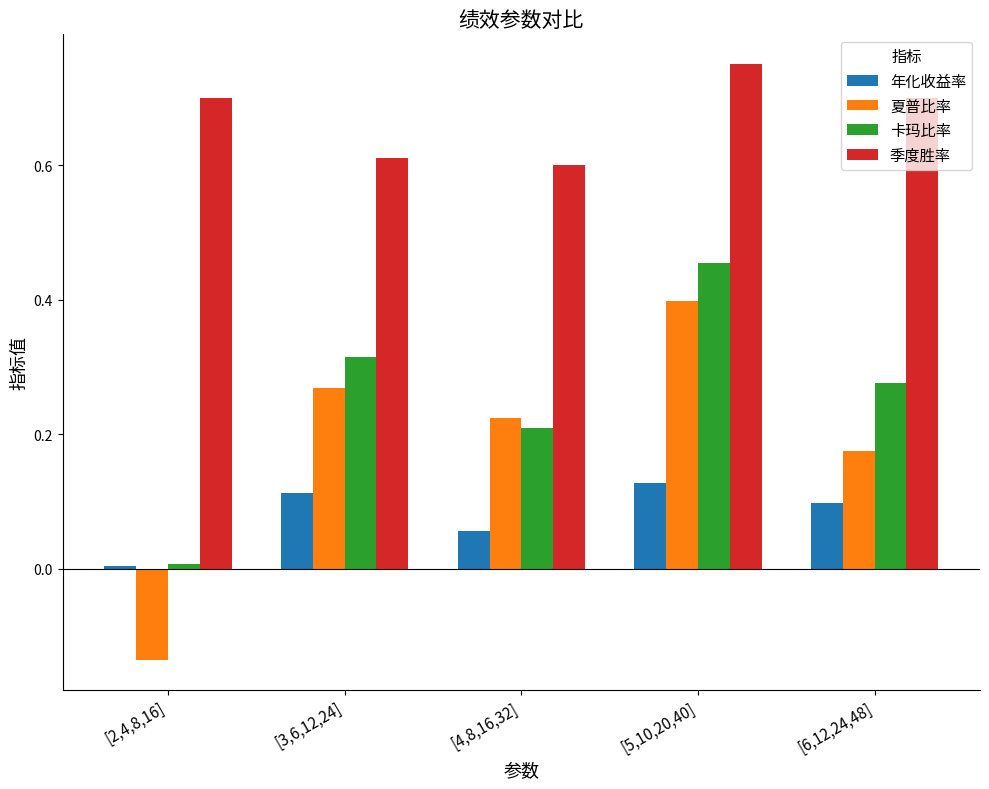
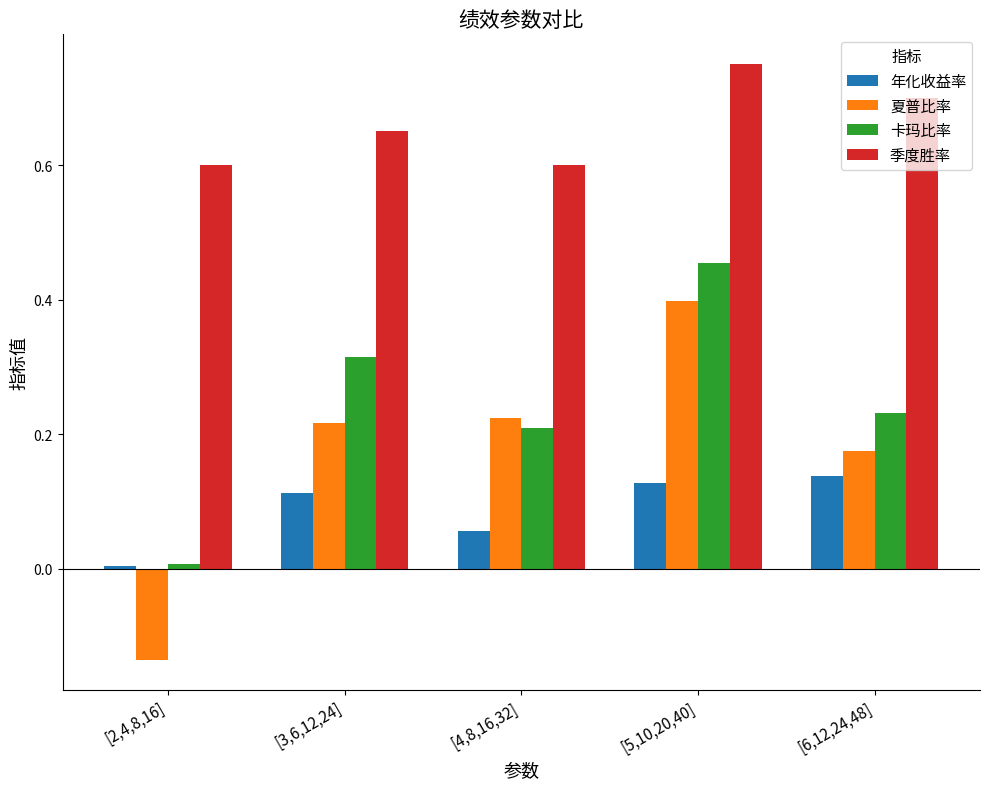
季度胜率, [2,4,8,16]: 0.7 -> 0.6
夏普比率, [3,6,12,24]: 0.27 -> 0.22
季度胜率, [3,6,12,24]: 0.61 -> 0.65
年化收益率, [6,12,24,48]: 0.10 -> 0.14
卡玛比率, [6,12,24,48]: 0.28 -> 0.23
